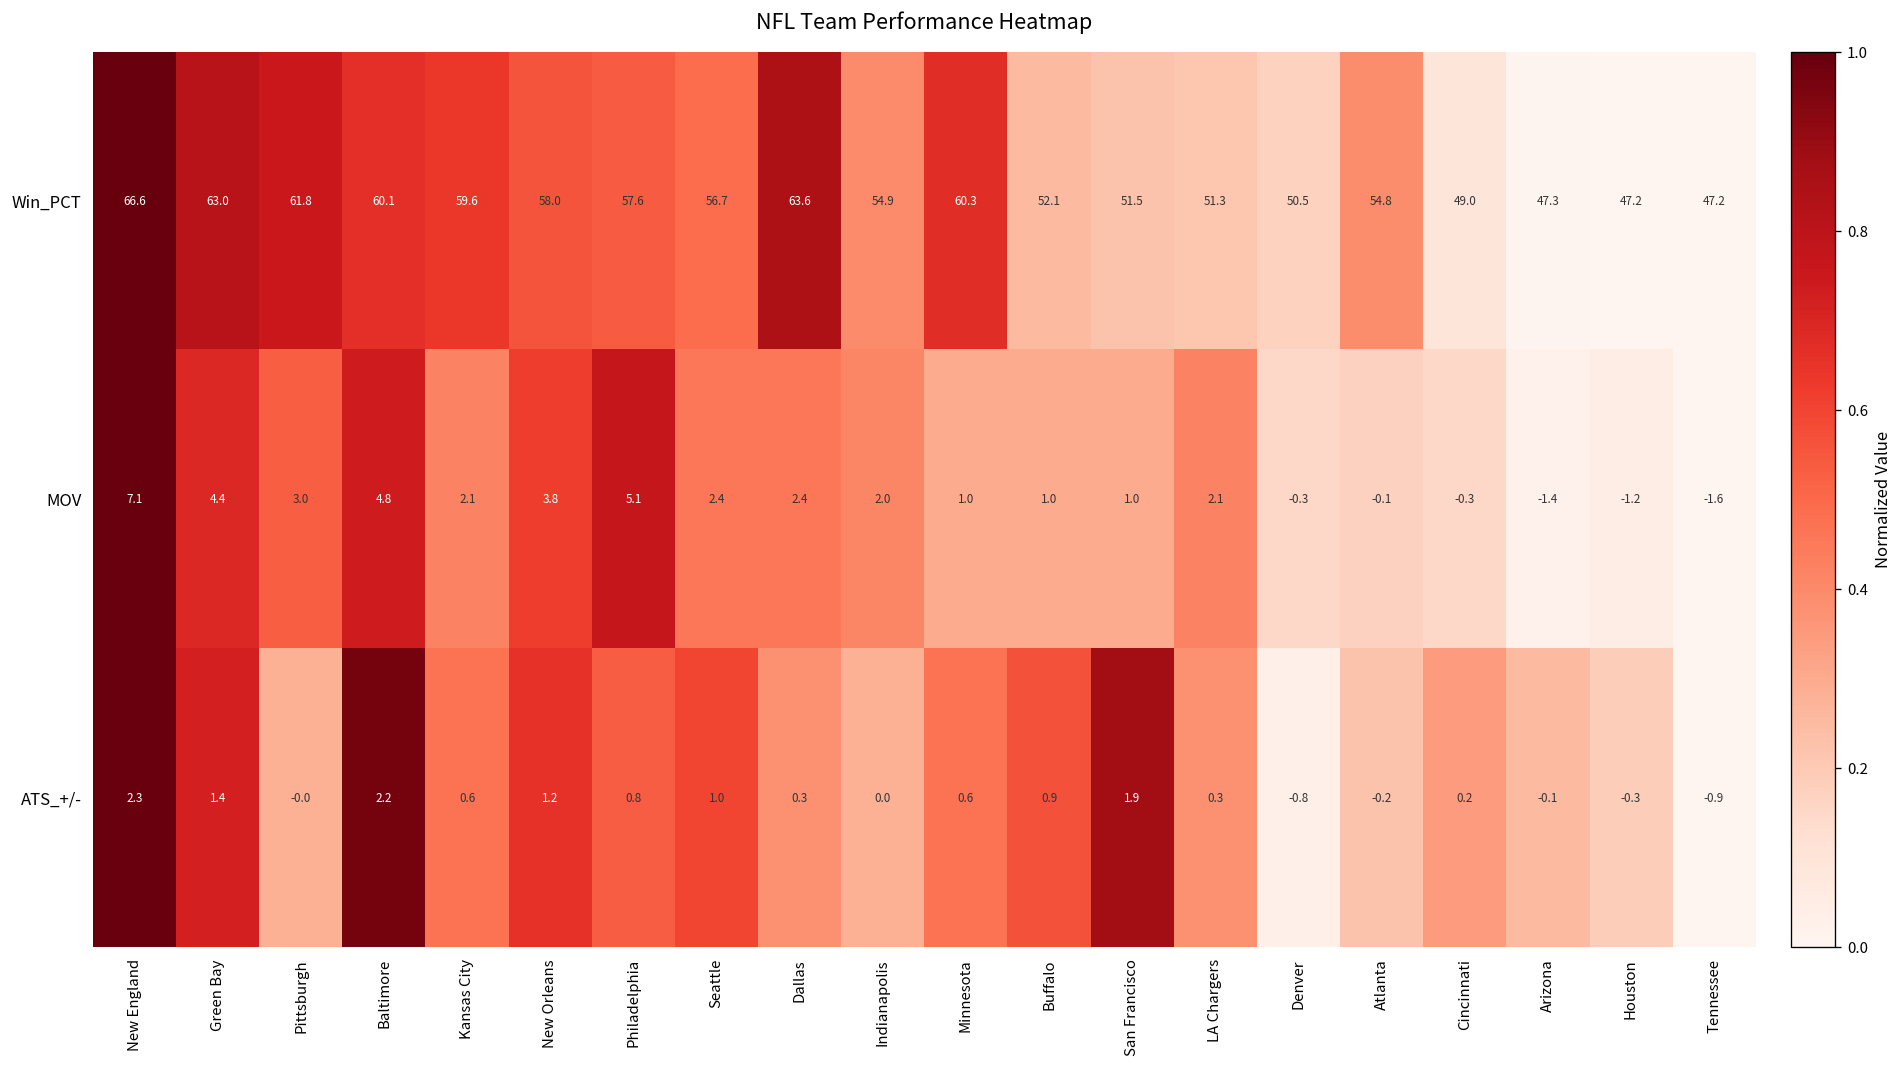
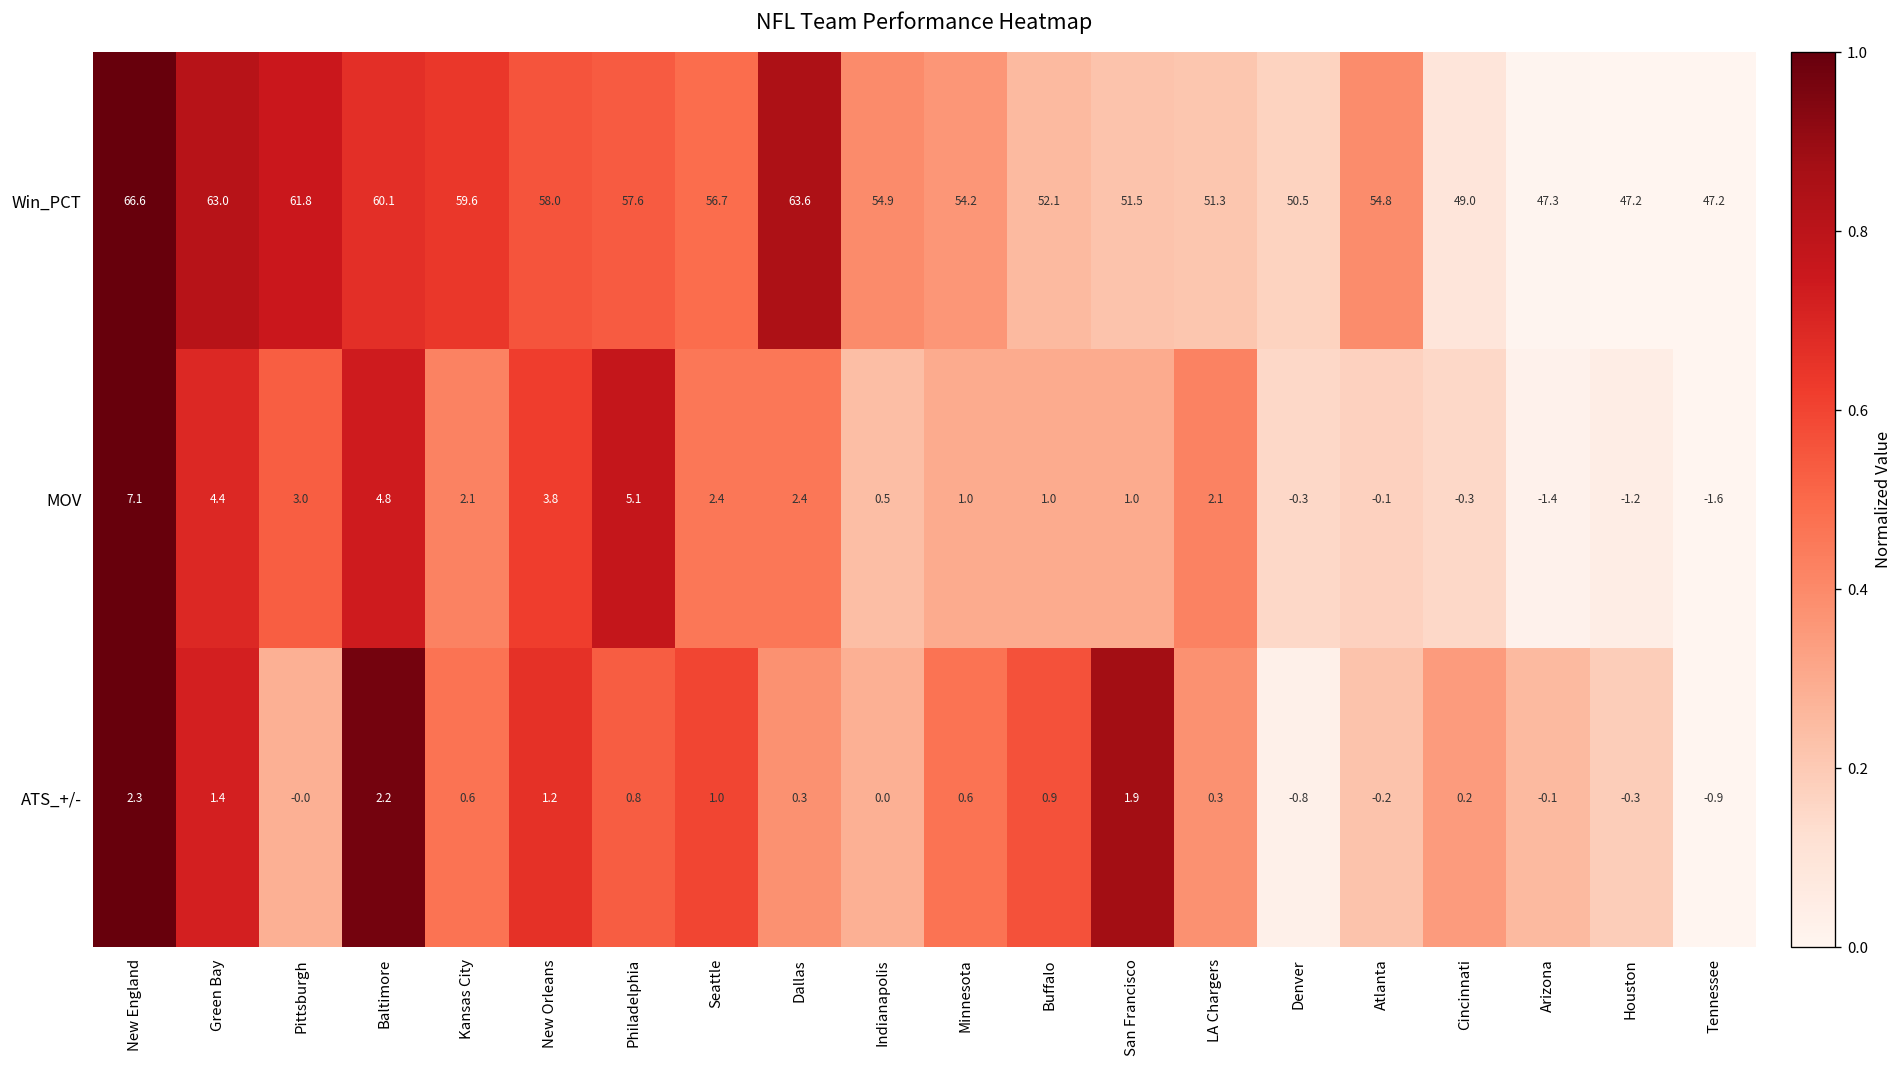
Win_PCT, Minnesota: 60.3 -> 54.2
MOV, Indianapolis: 2.0 -> 0.5
